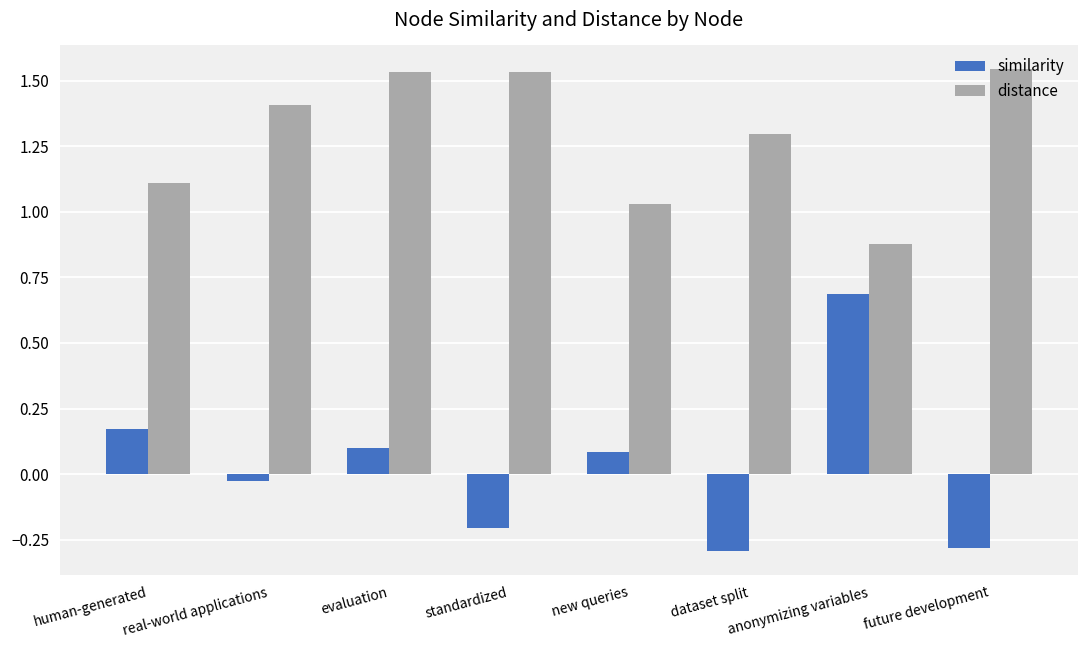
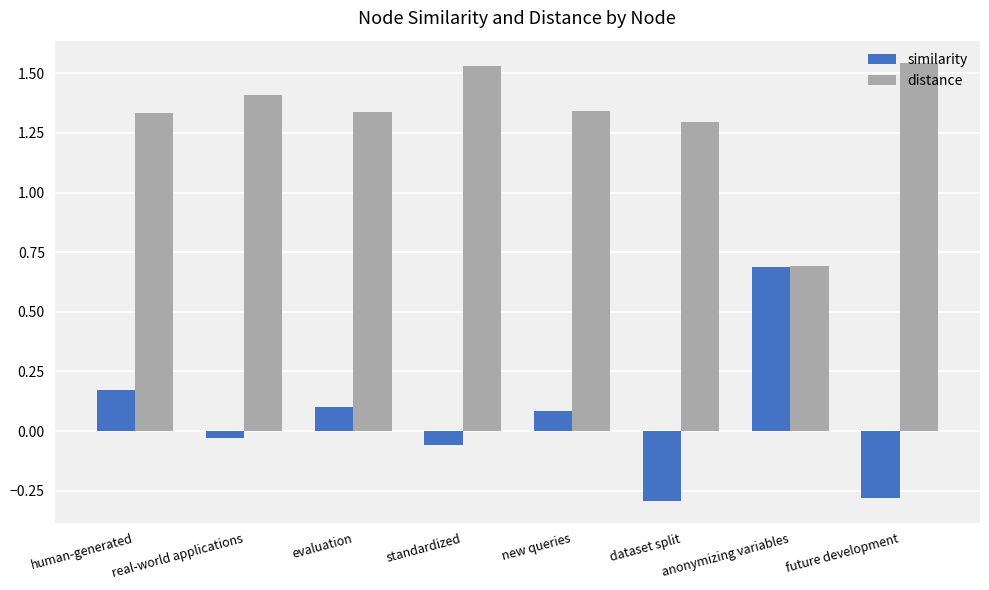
distance, human-generated: 1.11 -> 1.33
distance, evaluation: 1.53 -> 1.34
similarity, standardized: -0.21 -> -0.06
distance, new queries: 1.03 -> 1.34
distance, anonymizing variables: 0.88 -> 0.69
